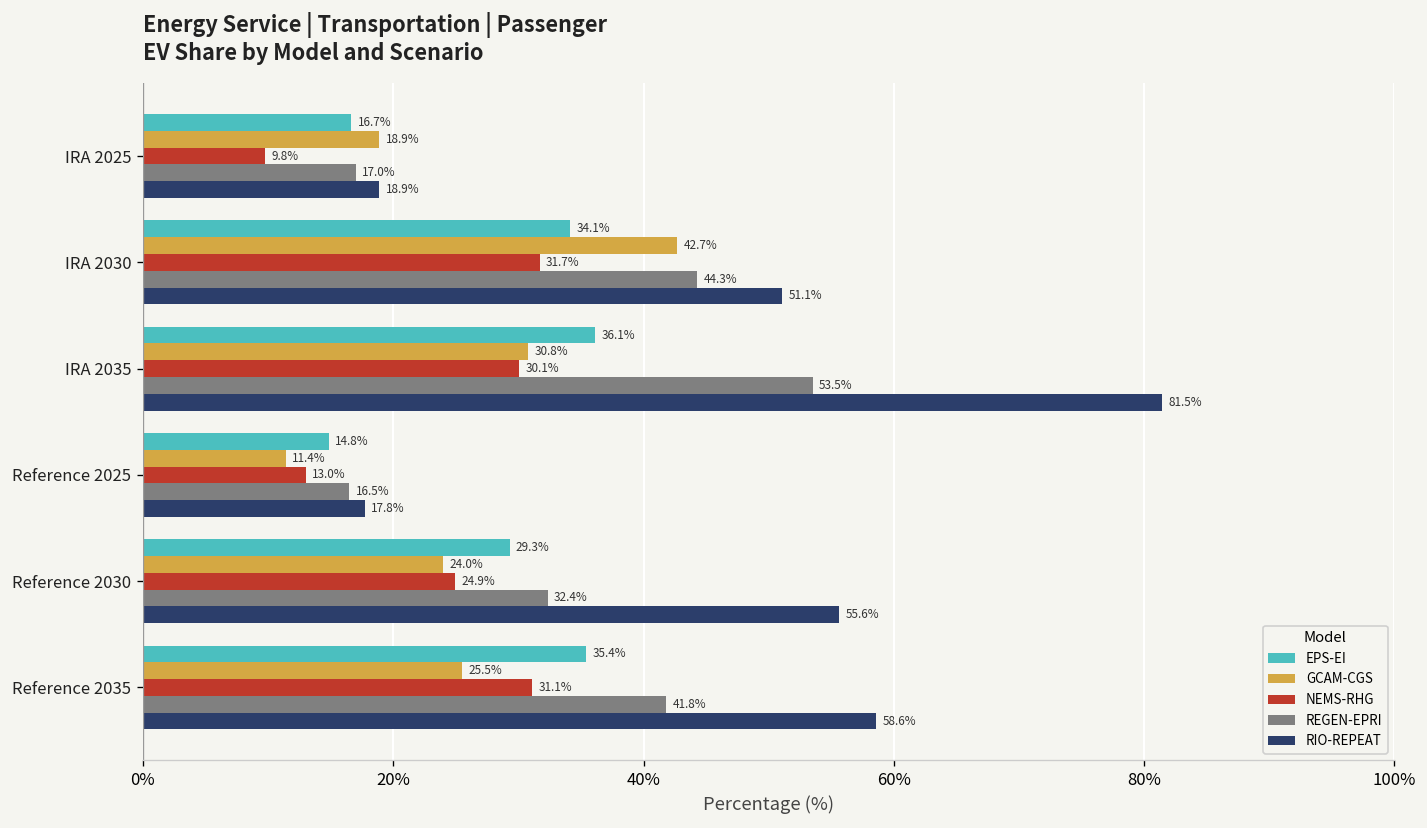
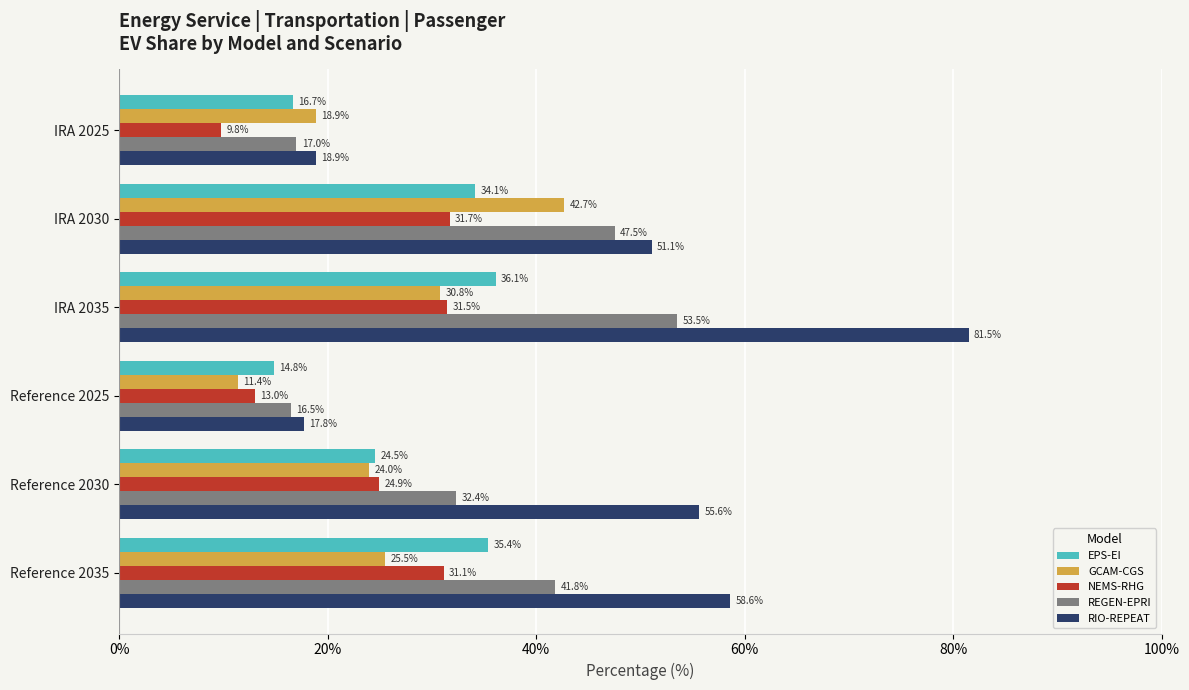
REGEN-EPRI, IRA 2030: 44.3% -> 47.5%
NEMS-RHG, IRA 2035: 30.1% -> 31.5%
EPS-EI, Reference 2030: 29.3% -> 24.5%
